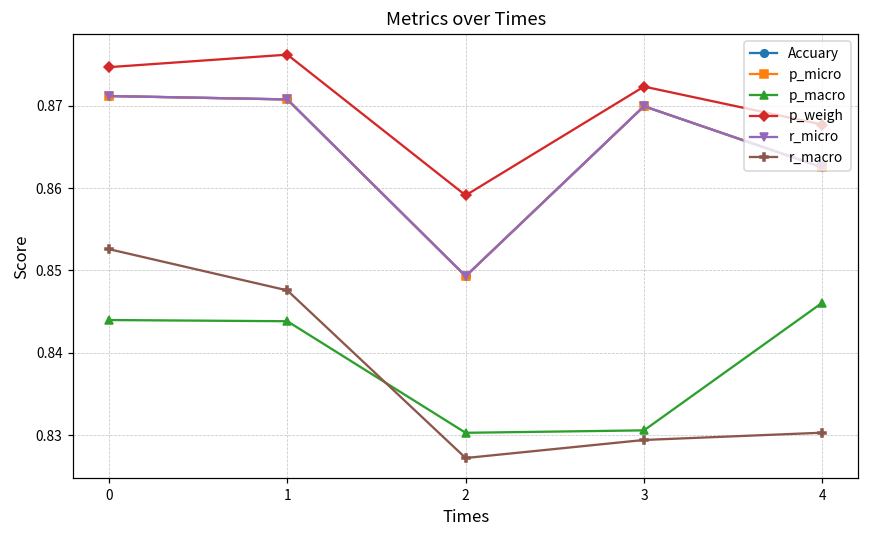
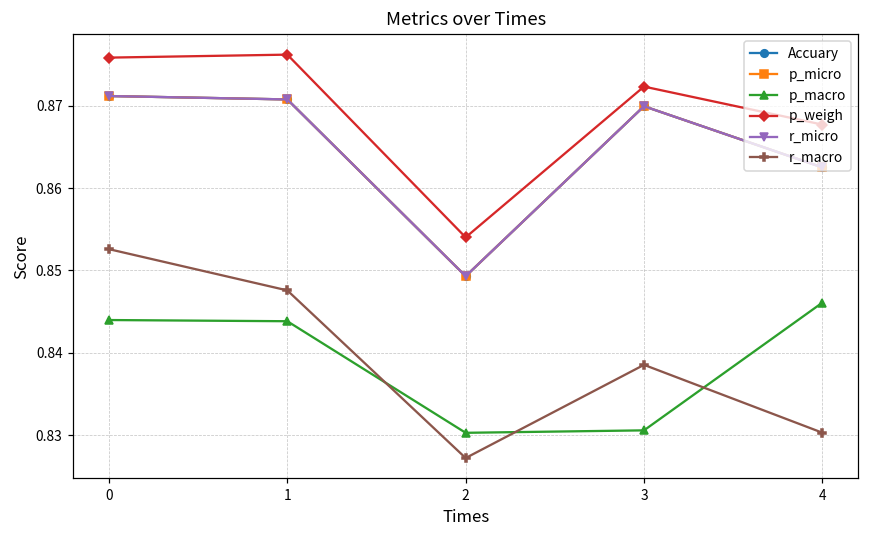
p_weigh, 0: 0.875 -> 0.876
p_weigh, 2: 0.859 -> 0.854
r_macro, 3: 0.829 -> 0.839
